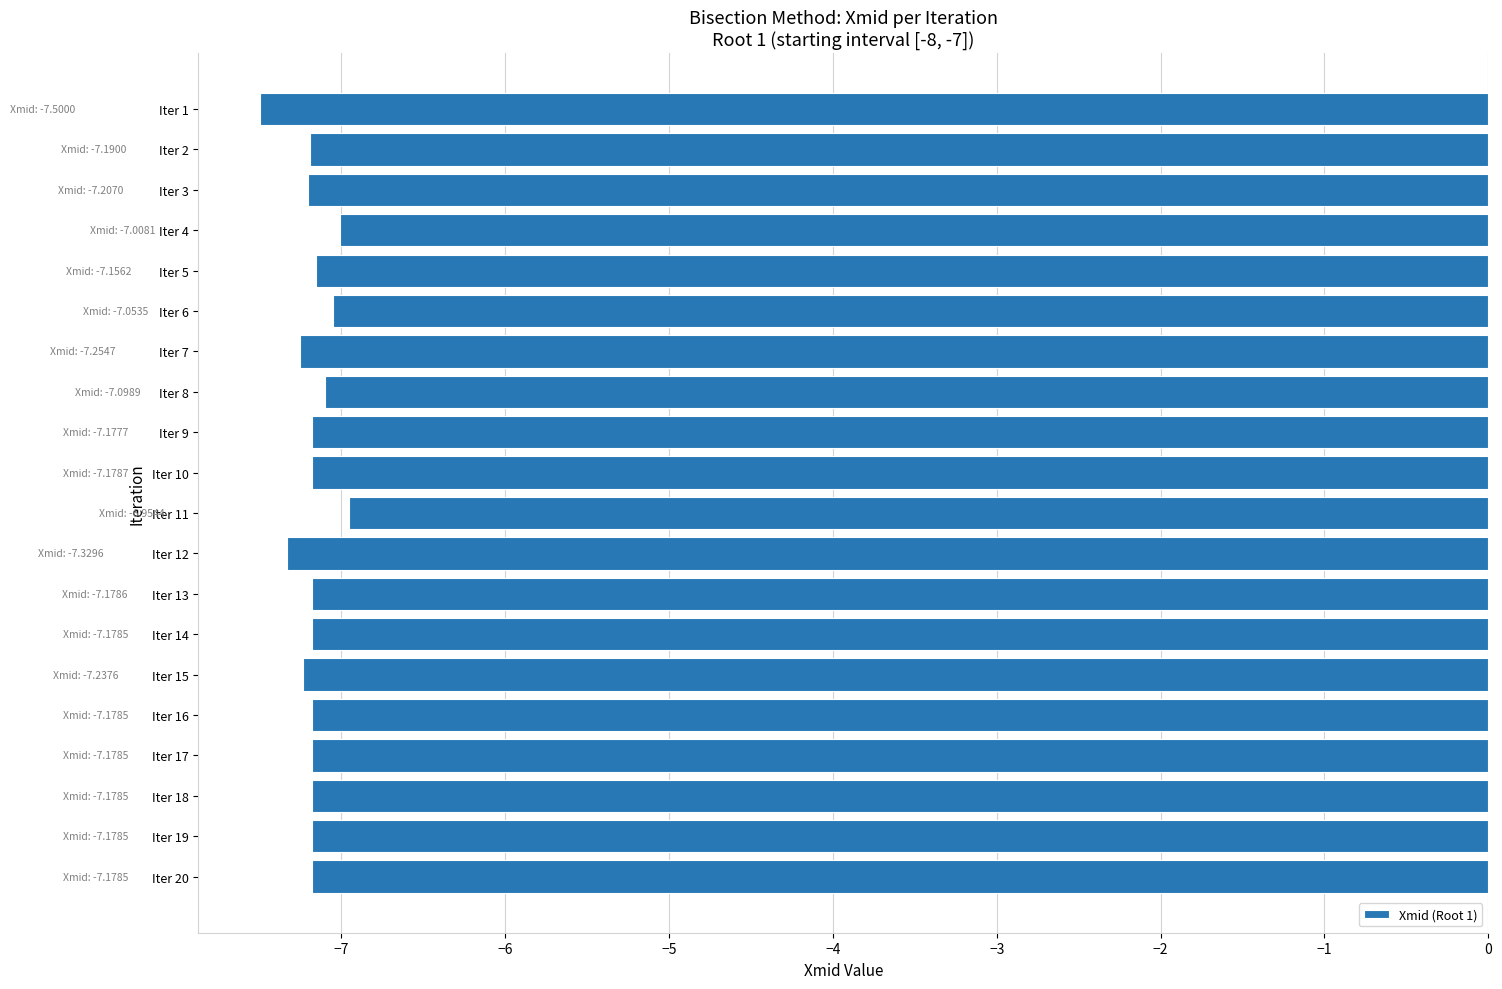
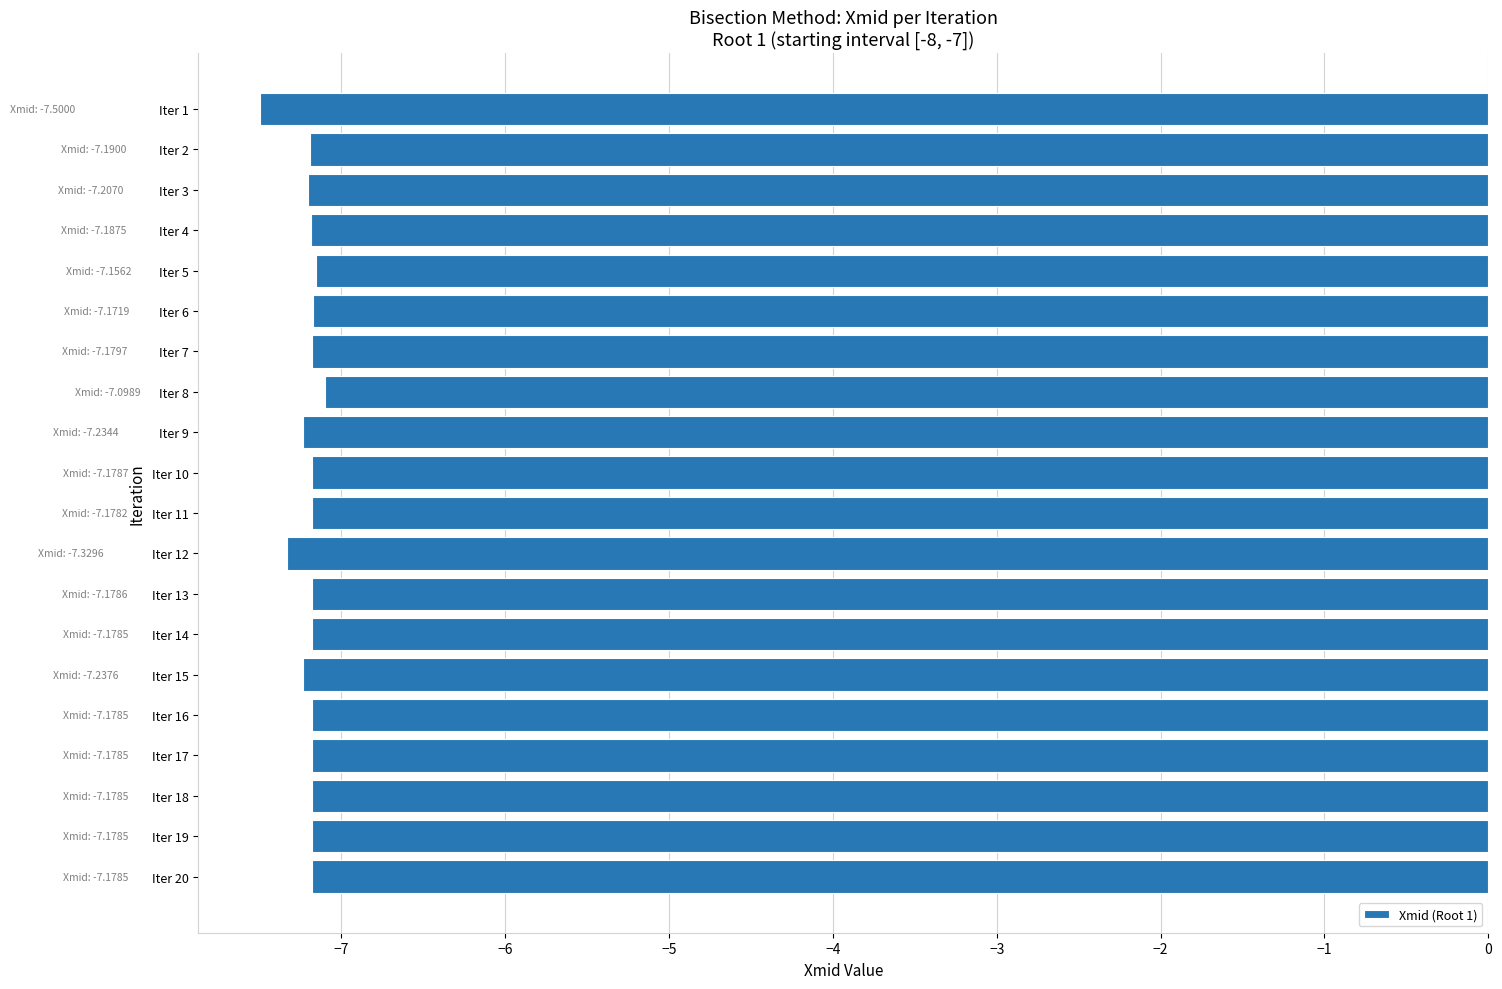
Iter 4: -7.0081 -> -7.1875
Iter 6: -7.0535 -> -7.1719
Iter 7: -7.2547 -> -7.1797
Iter 9: -7.1777 -> -7.2344
Iter 11: -6.9544 -> -7.1782
